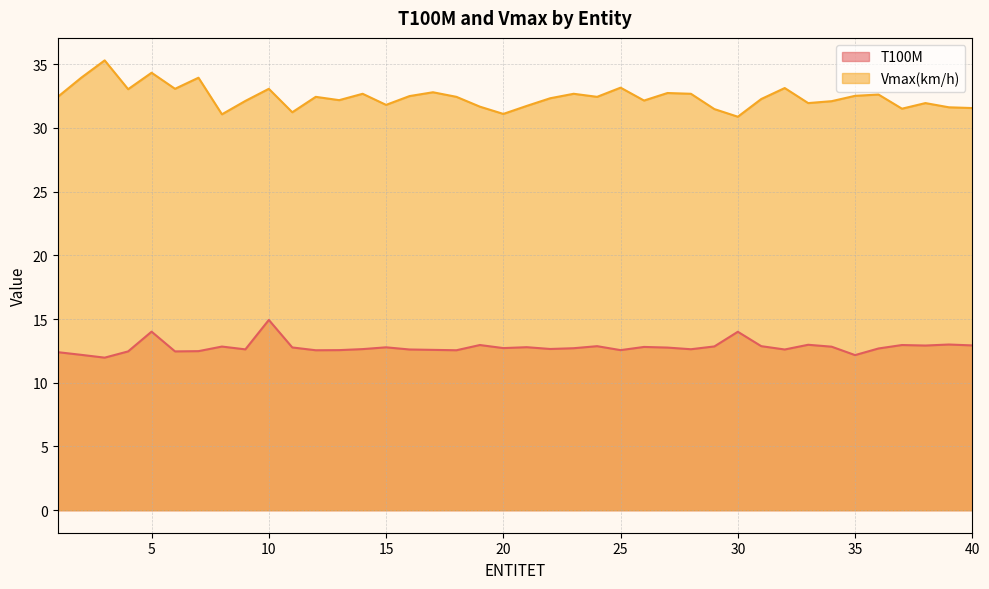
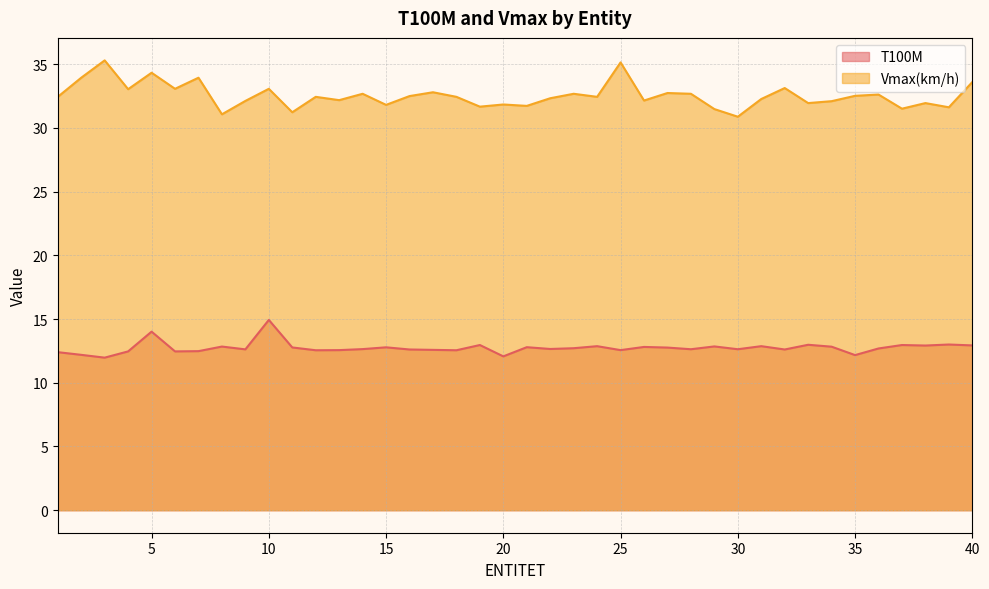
T100M, 20: 12.7 -> 12.1
Vmax(km/h), 20: 31.1 -> 31.8
Vmax(km/h), 25: 33.2 -> 35.1
T100M, 30: 14.0 -> 12.6
Vmax(km/h), 40: 31.6 -> 33.6
